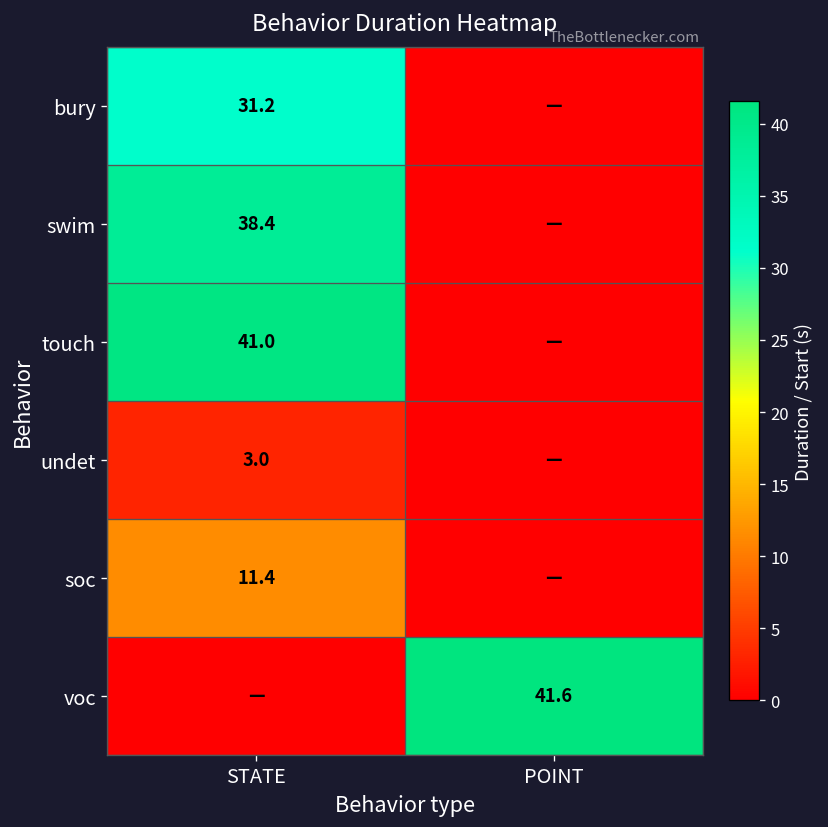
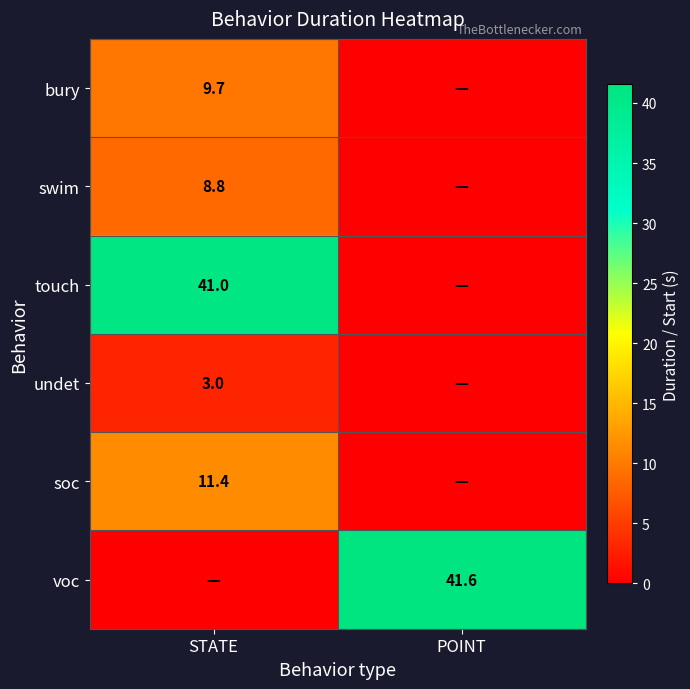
bury, STATE: 31.2 -> 9.7
swim, STATE: 38.4 -> 8.8
